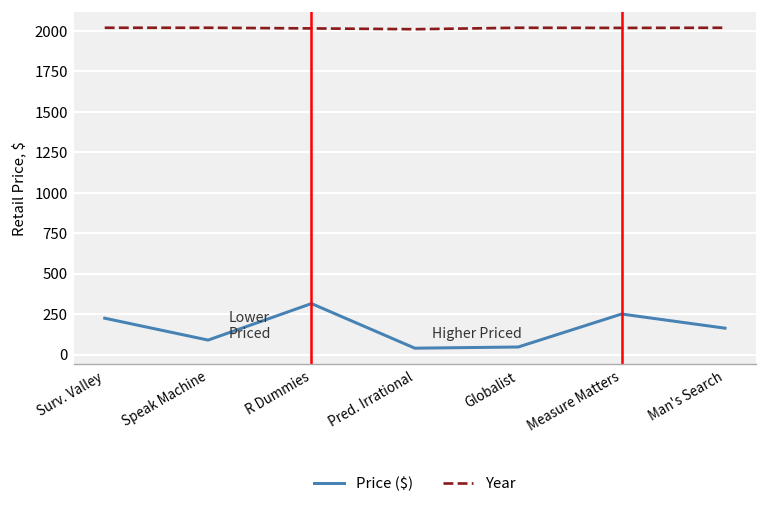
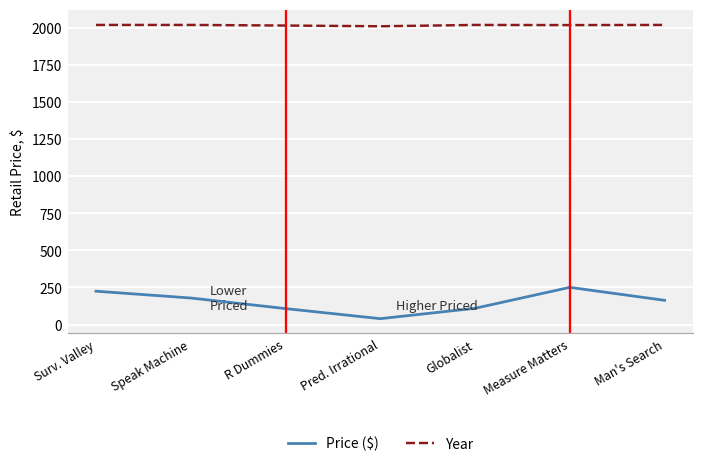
Price ($), Speak Machine: 90 -> 180
Price ($), R Dummies: 320 -> 110
Price ($), Globalist: 50 -> 110
